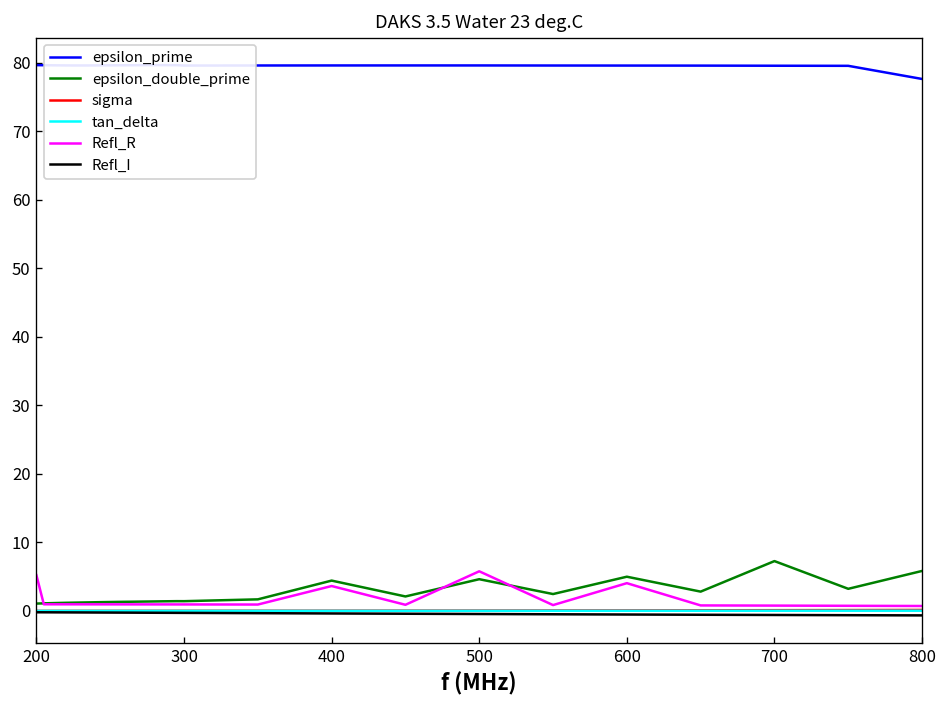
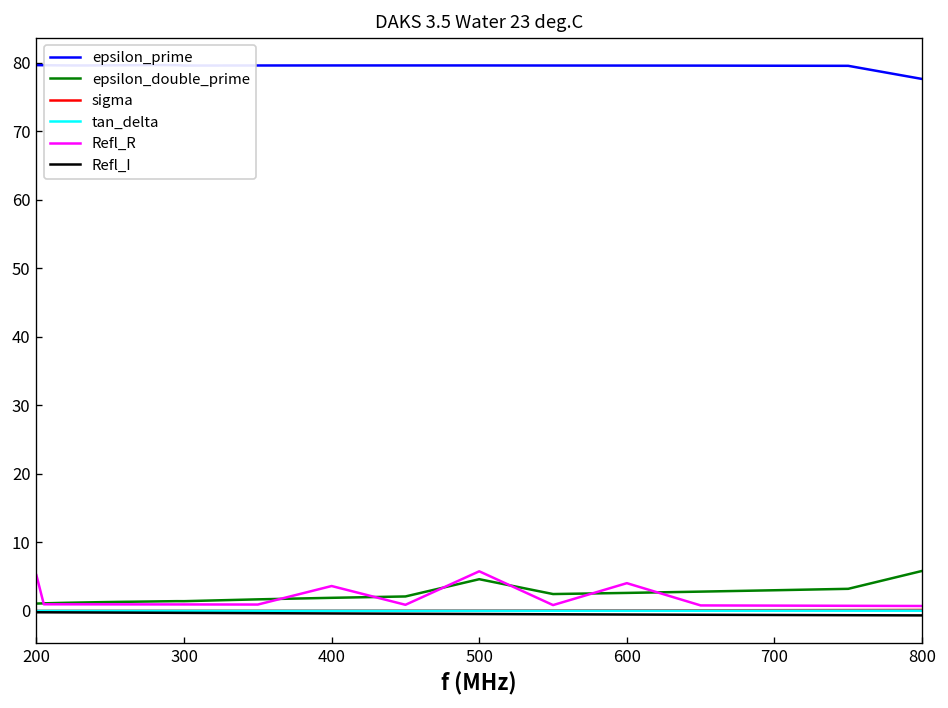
epsilon_double_prime, 400: 4 -> 2
epsilon_double_prime, 600: 5 -> 3
epsilon_double_prime, 700: 7 -> 3
